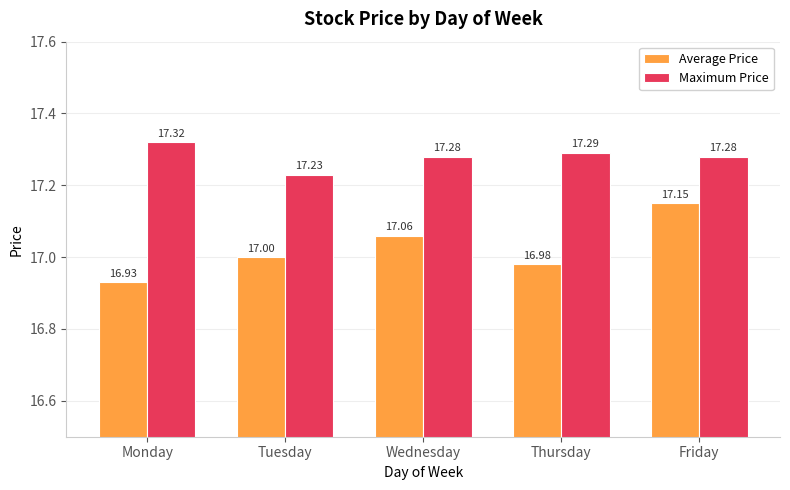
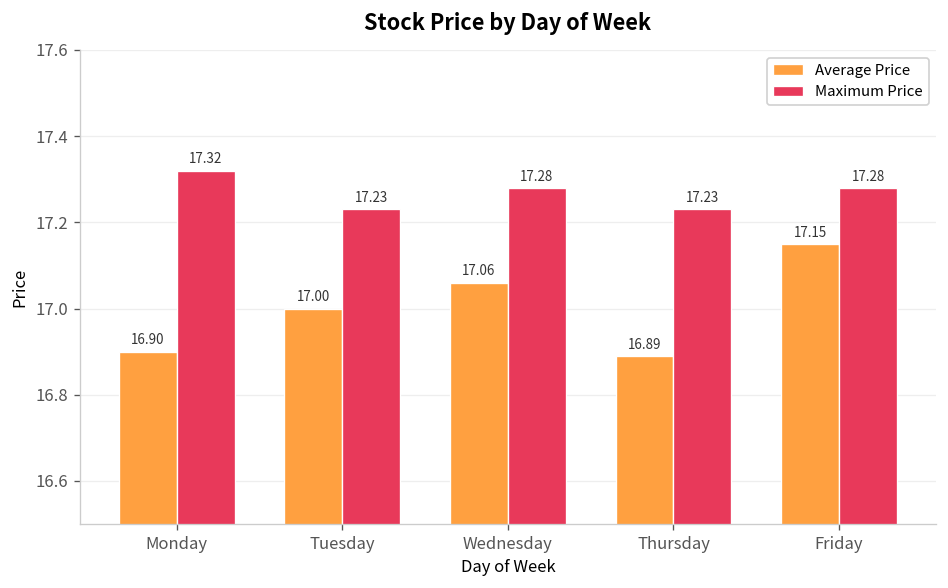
Average Price, Monday: 16.93 -> 16.90
Average Price, Thursday: 16.98 -> 16.89
Maximum Price, Thursday: 17.29 -> 17.23
